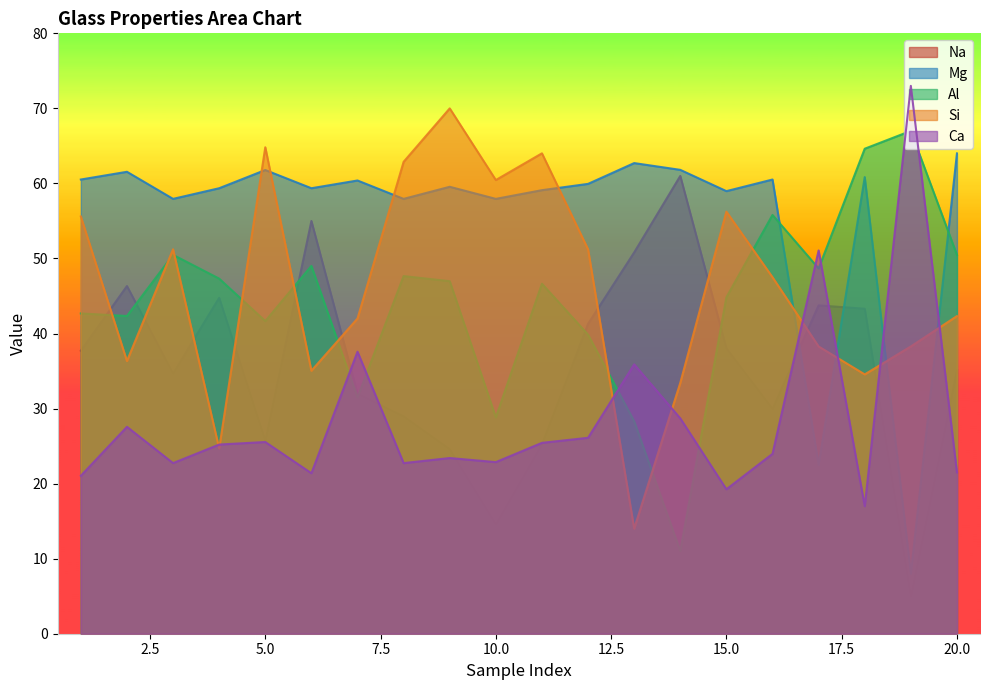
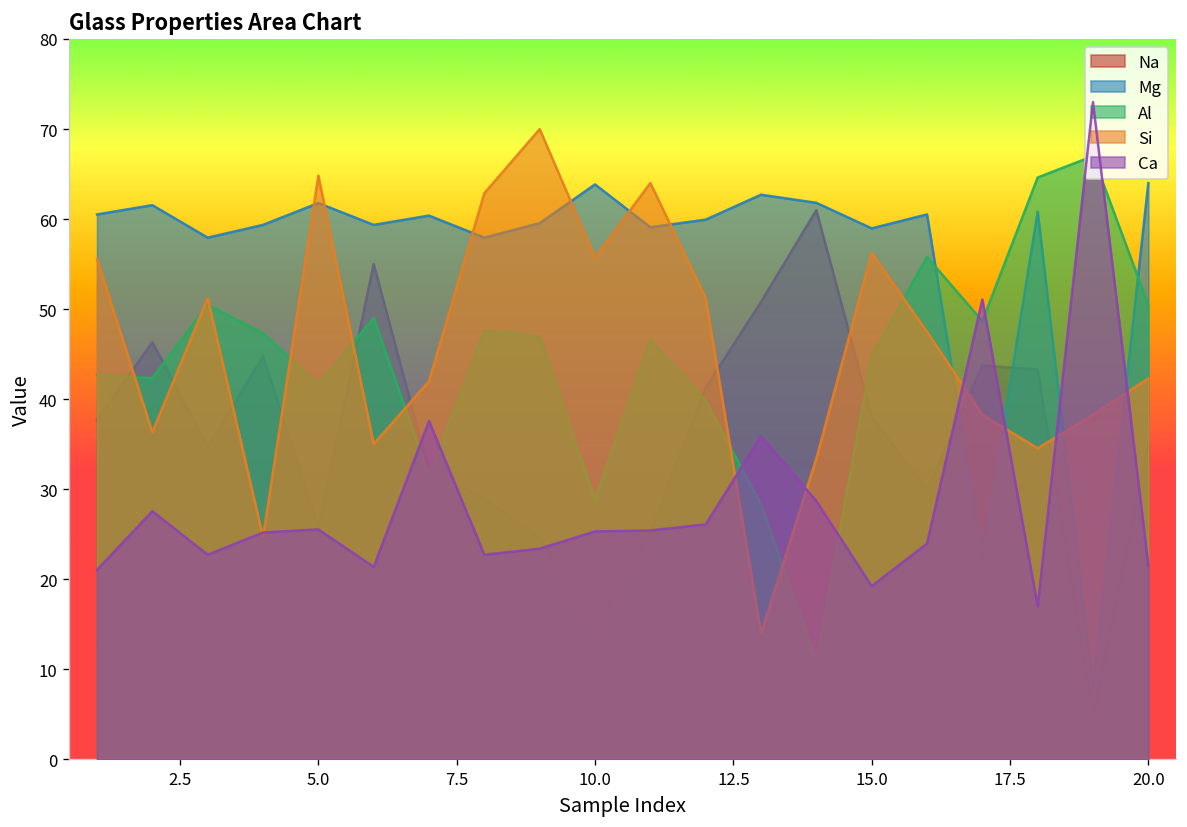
Mg, 10.0: 58 -> 64
Si, 10.0: 60 -> 56
Ca, 10.0: 23 -> 25
